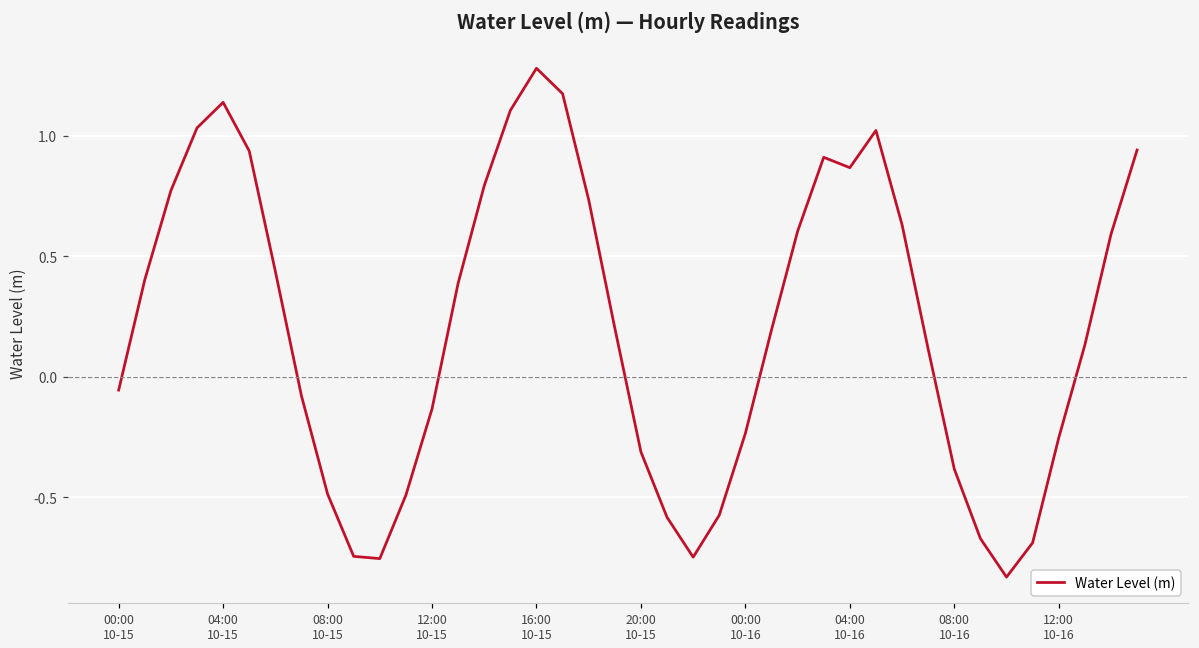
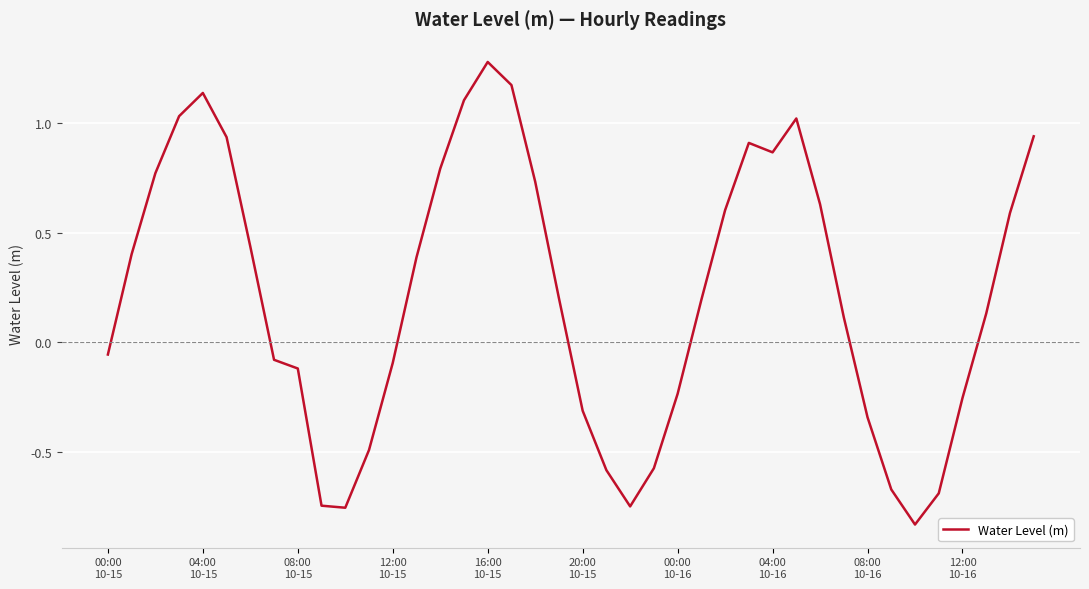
08:00 10-15: -0.49 -> -0.12
12:00 10-15: -0.13 -> -0.09
08:00 10-16: -0.38 -> -0.34
